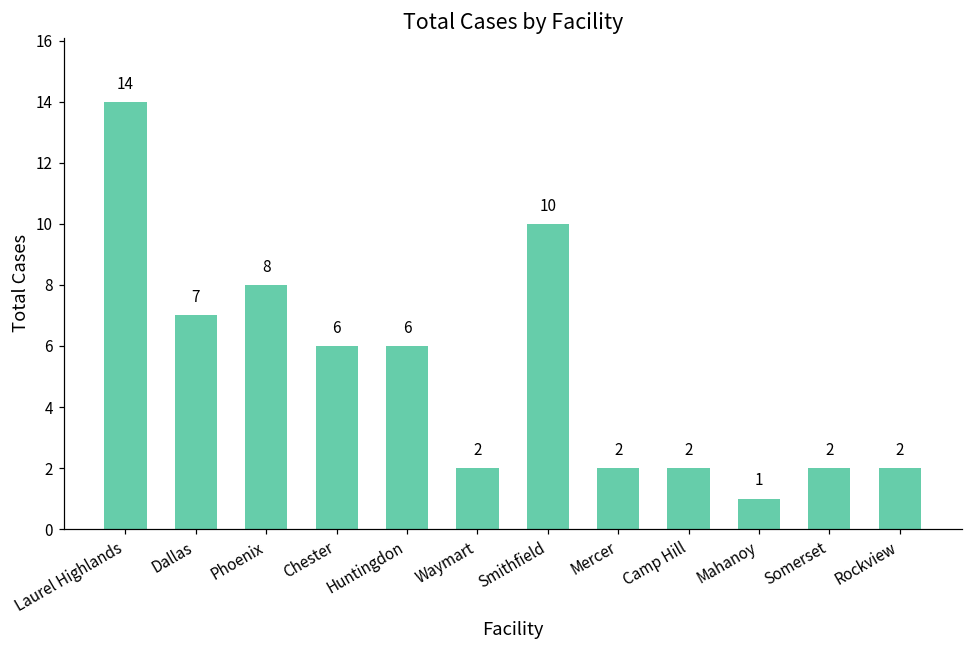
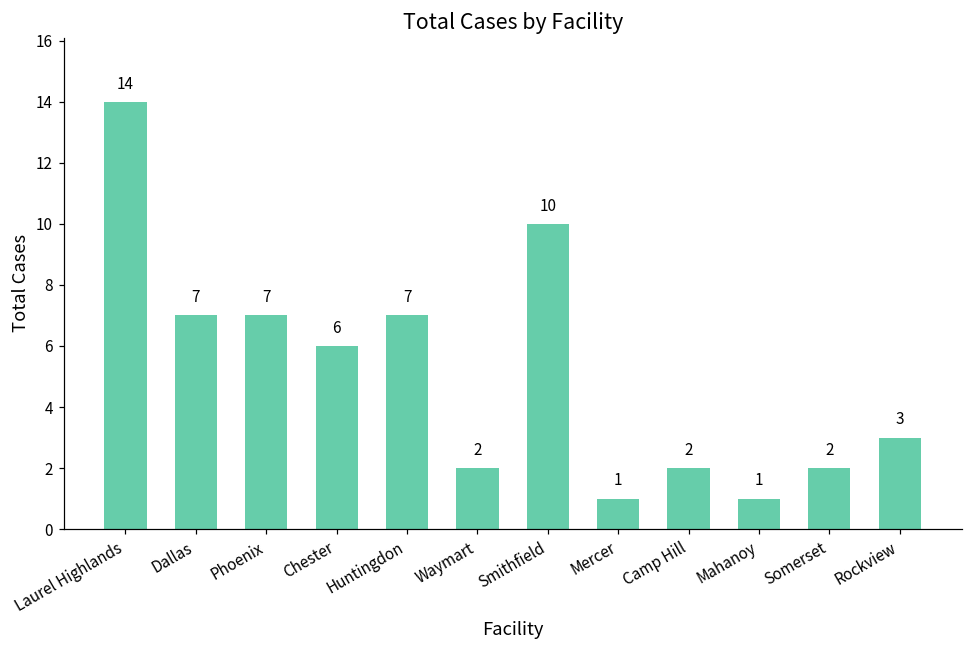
Phoenix: 8 -> 7
Huntingdon: 6 -> 7
Mercer: 2 -> 1
Rockview: 2 -> 3
